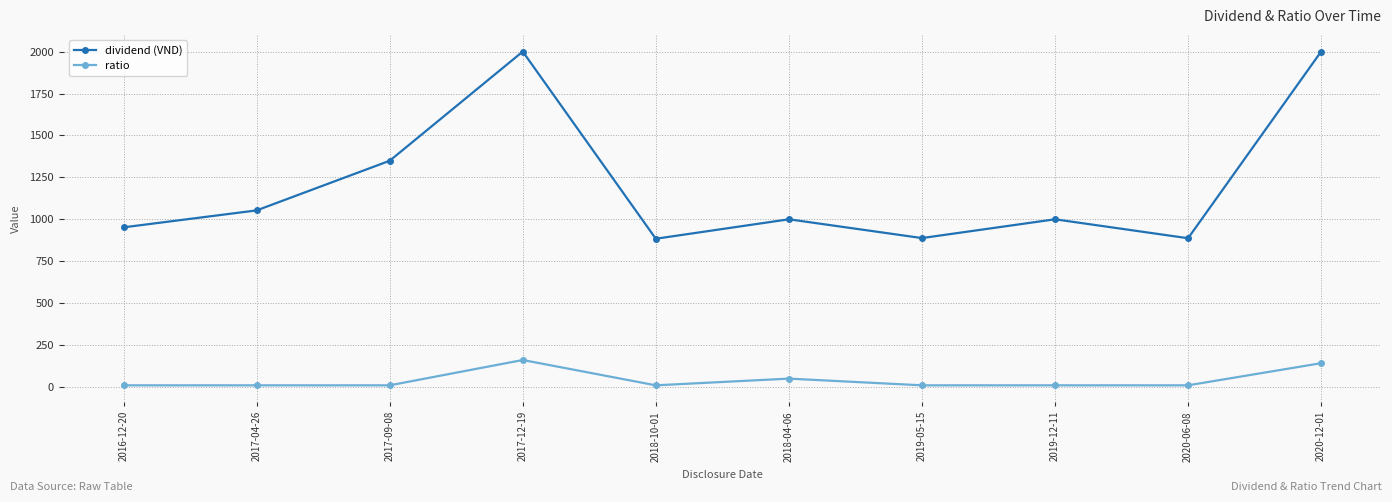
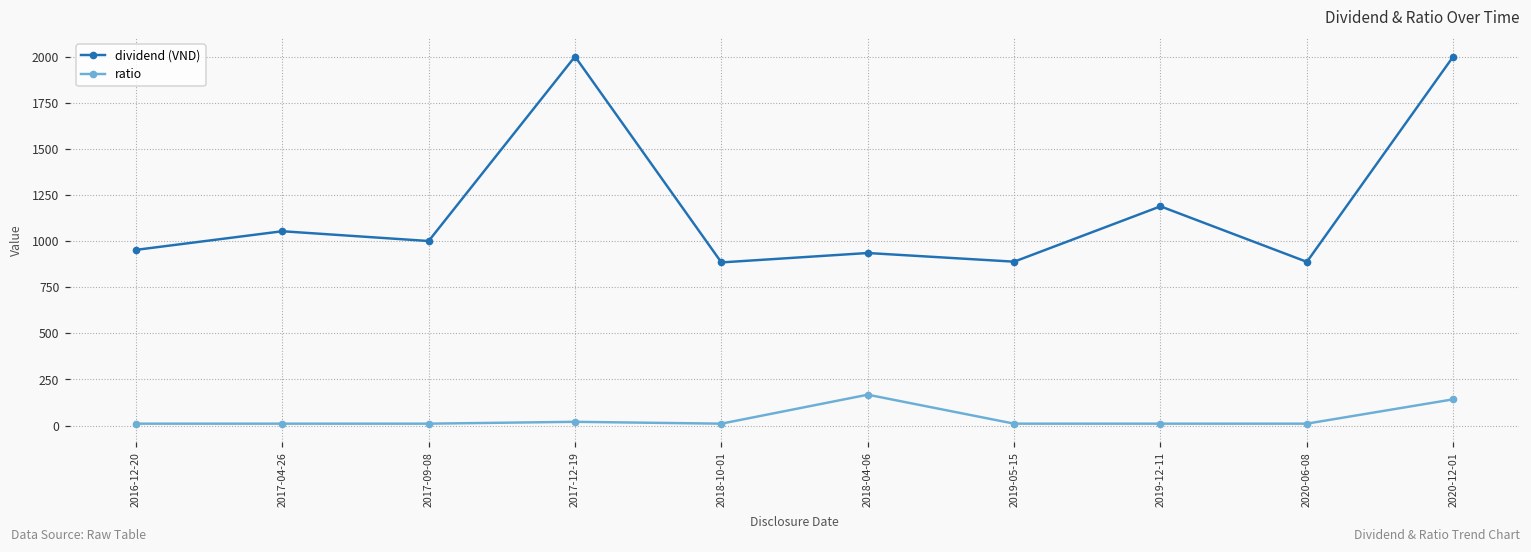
dividend (VND), 2017-09-08: 1350 -> 1000
ratio, 2017-12-19: 160 -> 20
dividend (VND), 2018-04-06: 1000 -> 940
ratio, 2018-04-06: 50 -> 170
dividend (VND), 2019-12-11: 1000 -> 1190
